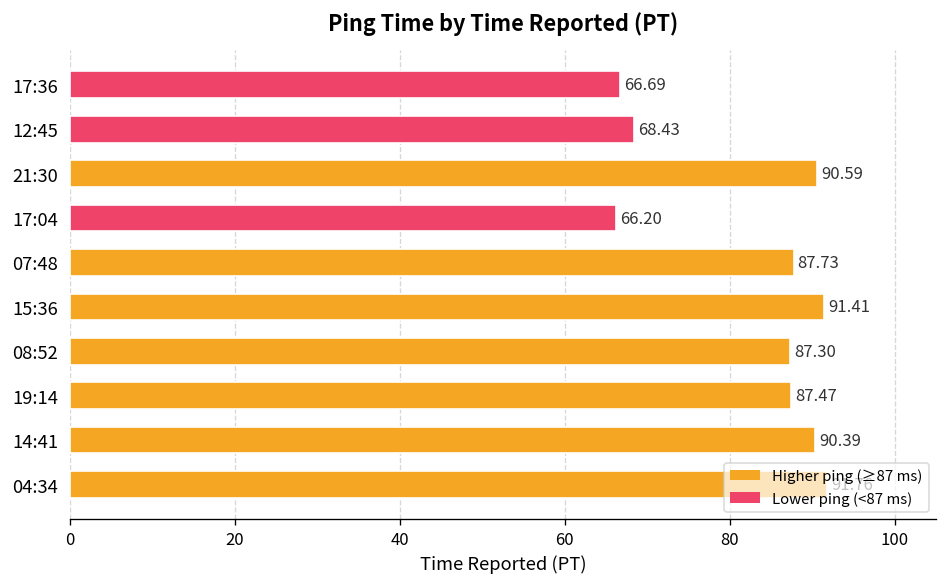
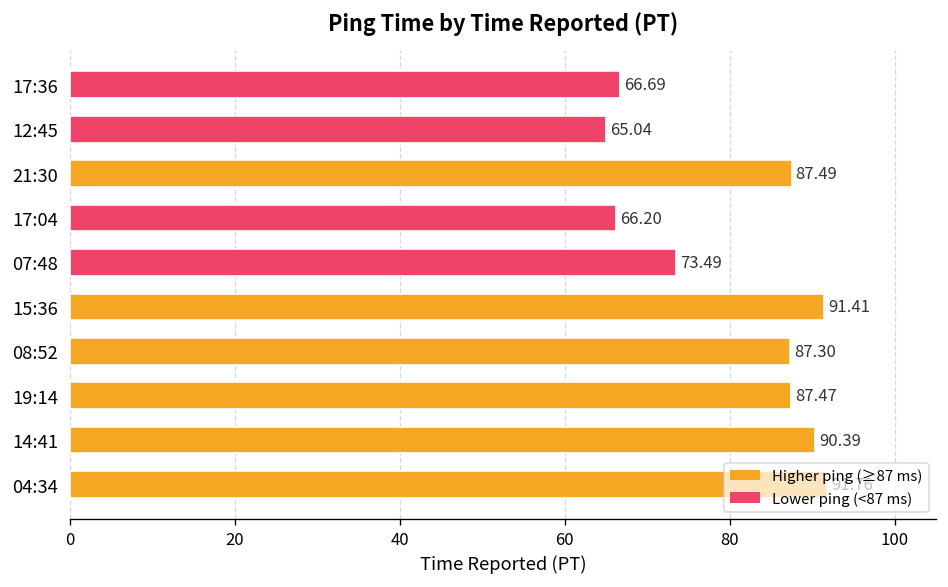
12:45: 68.43 -> 65.04
21:30: 90.59 -> 87.49
07:48: 87.73 -> 73.49
